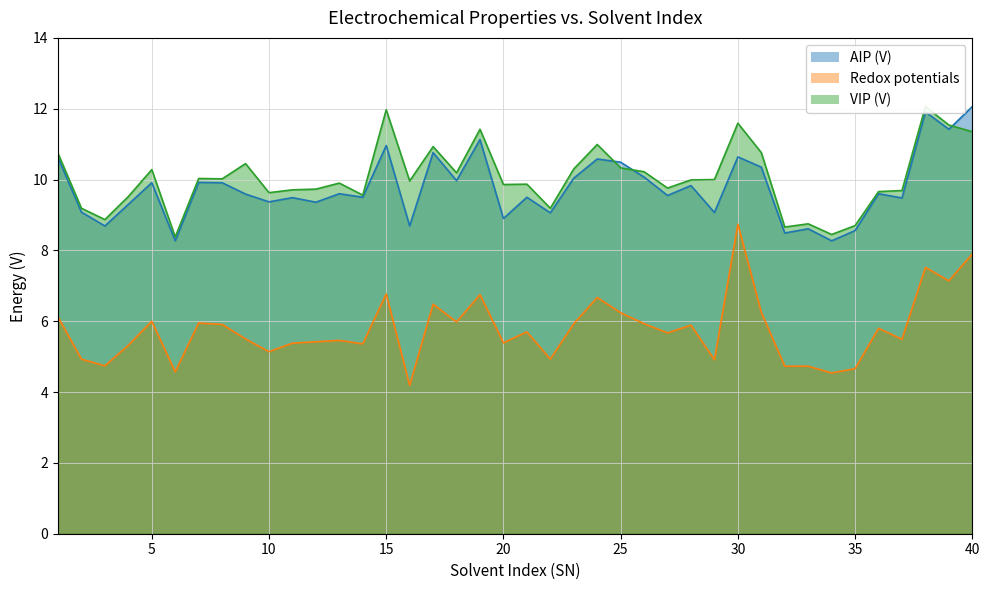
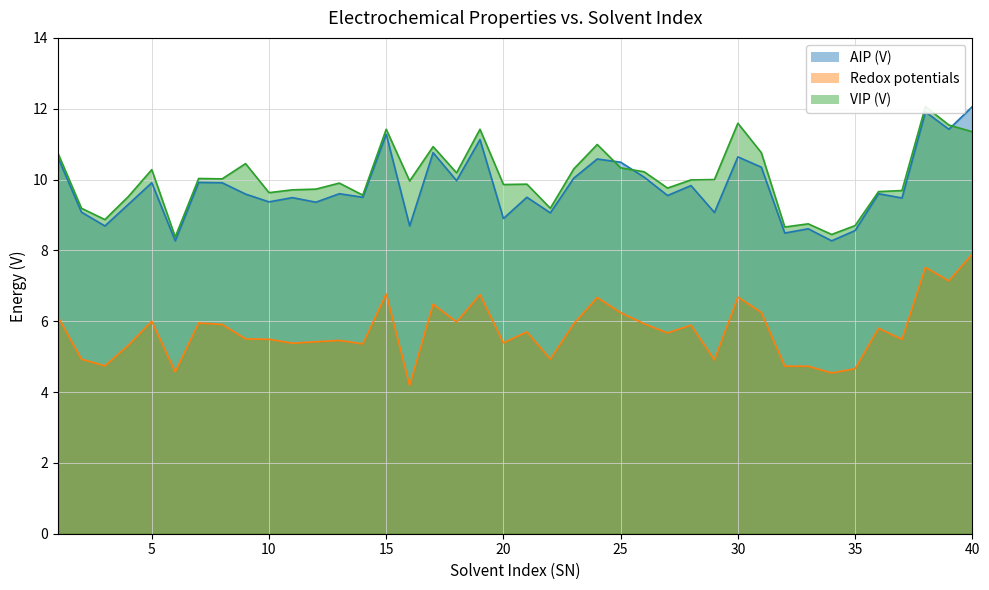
Redox potentials, 10: 5.1 -> 5.5
AIP (V), 15: 11.0 -> 11.3
VIP (V), 15: 12.0 -> 11.4
Redox potentials, 30: 8.7 -> 6.7
